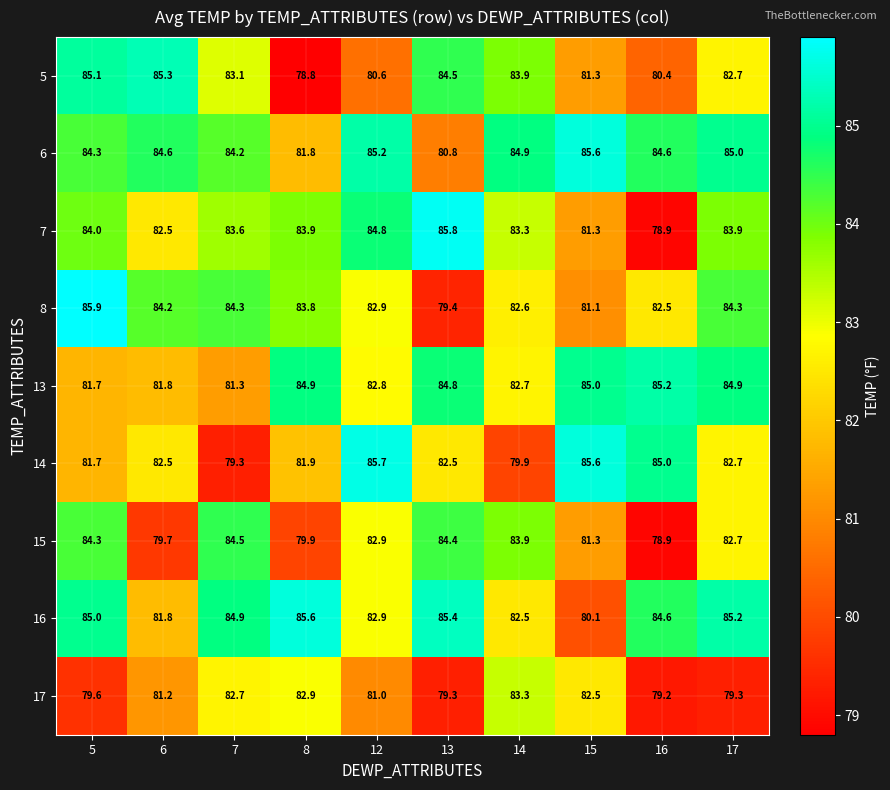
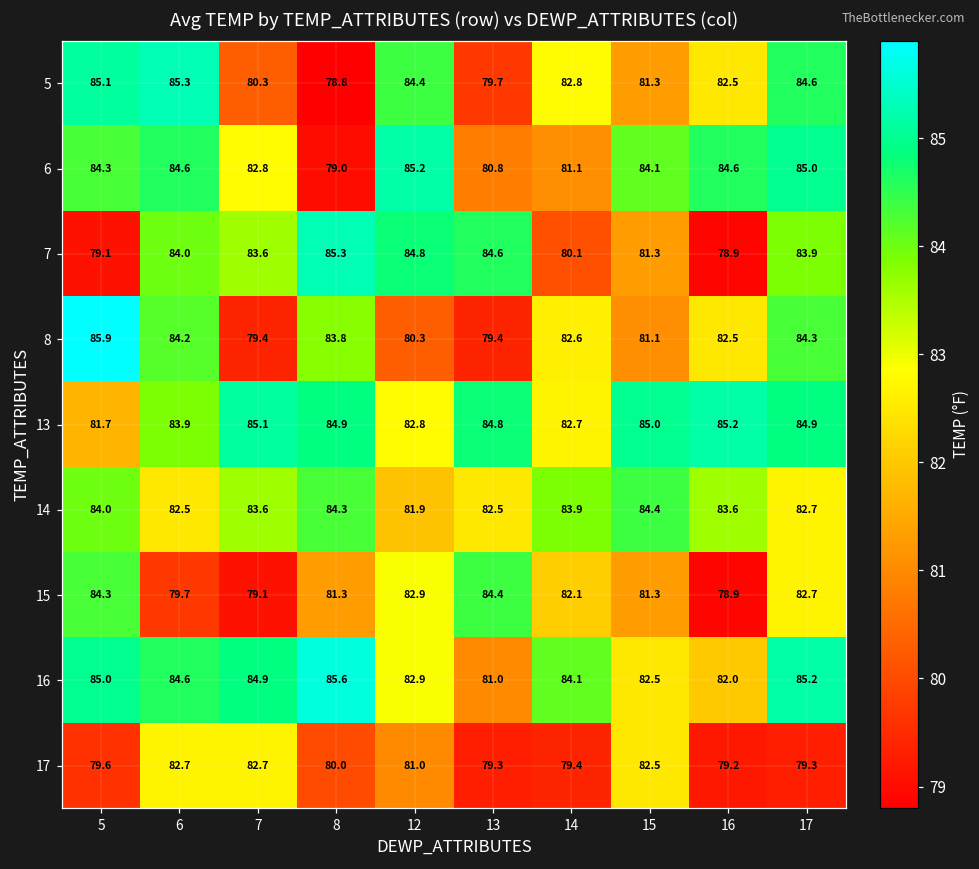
5, 7: 83.1 -> 80.3
5, 12: 80.6 -> 84.4
5, 13: 84.5 -> 79.7
5, 14: 83.9 -> 82.8
5, 16: 80.4 -> 82.5
5, 17: 82.7 -> 84.6
6, 7: 84.2 -> 82.8
6, 8: 81.8 -> 79.0
6, 14: 84.9 -> 81.1
6, 15: 85.6 -> 84.1
7, 5: 84.0 -> 79.1
7, 6: 82.5 -> 84.0
7, 8: 83.9 -> 85.3
7, 13: 85.8 -> 84.6
7, 14: 83.3 -> 80.1
8, 7: 84.3 -> 79.4
8, 12: 82.9 -> 80.3
13, 6: 81.8 -> 83.9
13, 7: 81.3 -> 85.1
14, 5: 81.7 -> 84.0
14, 7: 79.3 -> 83.6
14, 8: 81.9 -> 84.3
14, 12: 85.7 -> 81.9
14, 14: 79.9 -> 83.9
14, 15: 85.6 -> 84.4
14, 16: 85.0 -> 83.6
15, 7: 84.5 -> 79.1
15, 8: 79.9 -> 81.3
15, 14: 83.9 -> 82.1
16, 6: 81.8 -> 84.6
16, 13: 85.4 -> 81.0
16, 14: 82.5 -> 84.1
16, 15: 80.1 -> 82.5
16, 16: 84.6 -> 82.0
17, 6: 81.2 -> 82.7
17, 8: 82.9 -> 80.0
17, 14: 83.3 -> 79.4
